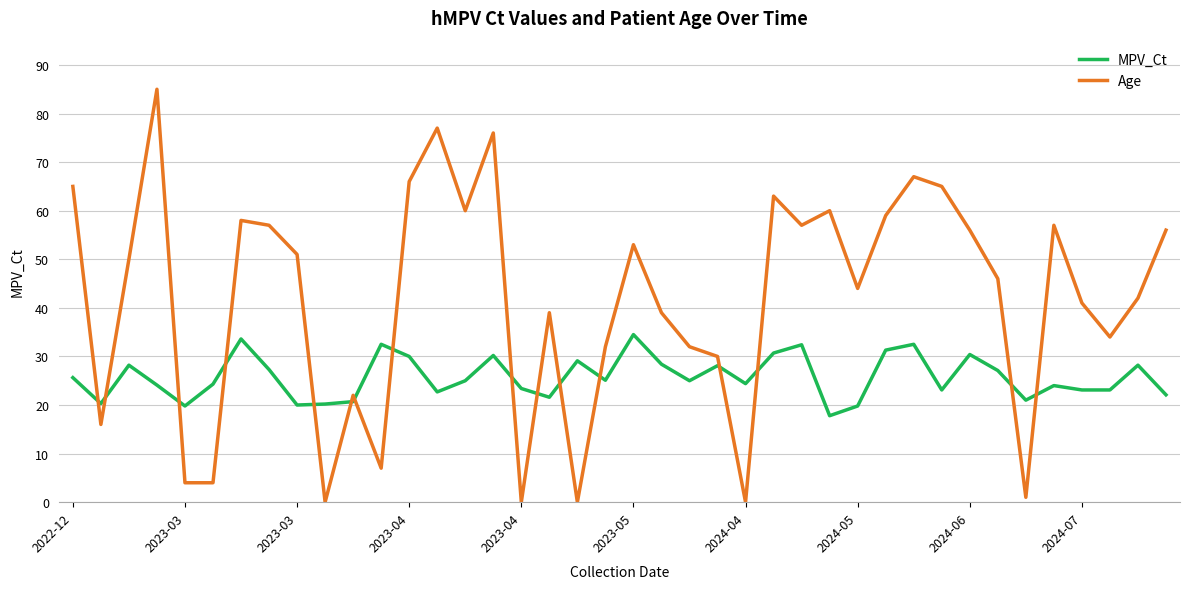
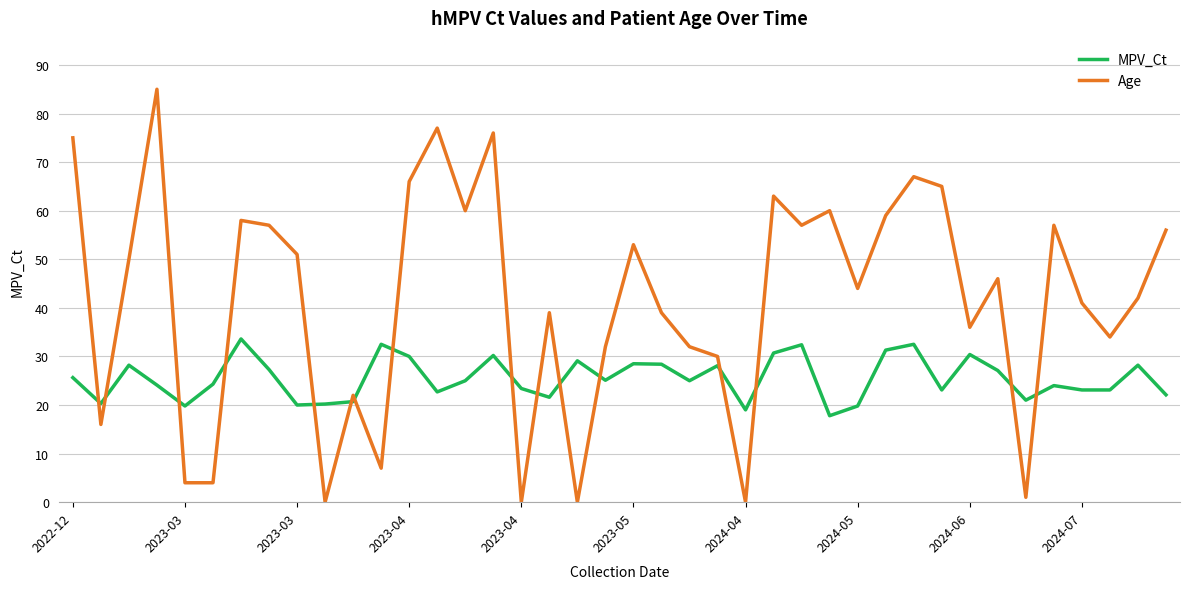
Age, 2022-12: 65 -> 75
MPV_Ct, 2023-05: 35 -> 29
MPV_Ct, 2024-04: 24 -> 19
Age, 2024-06: 56 -> 36
